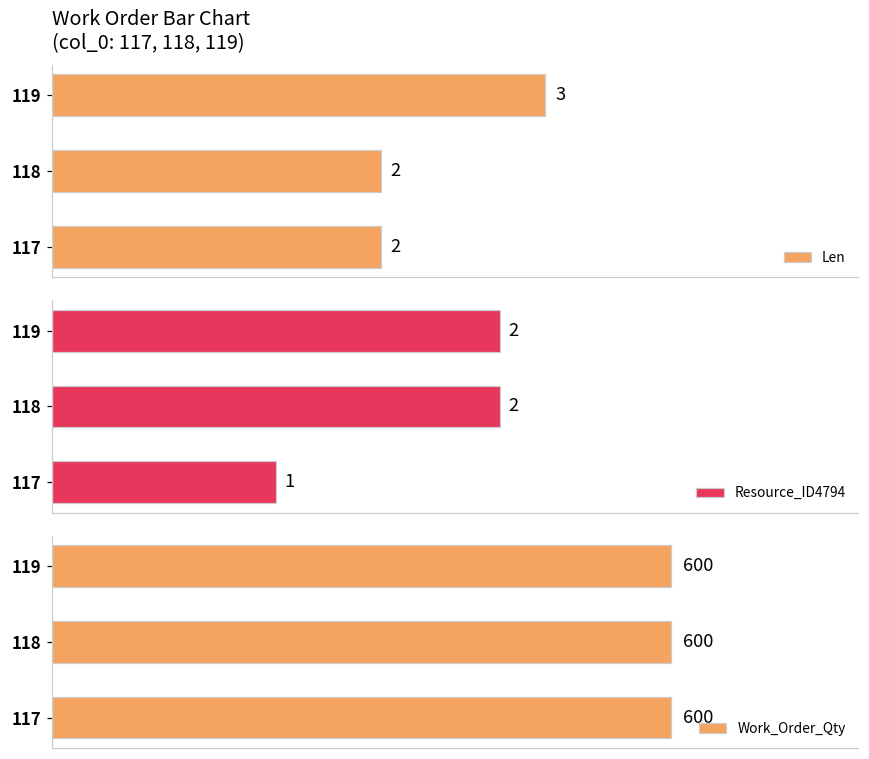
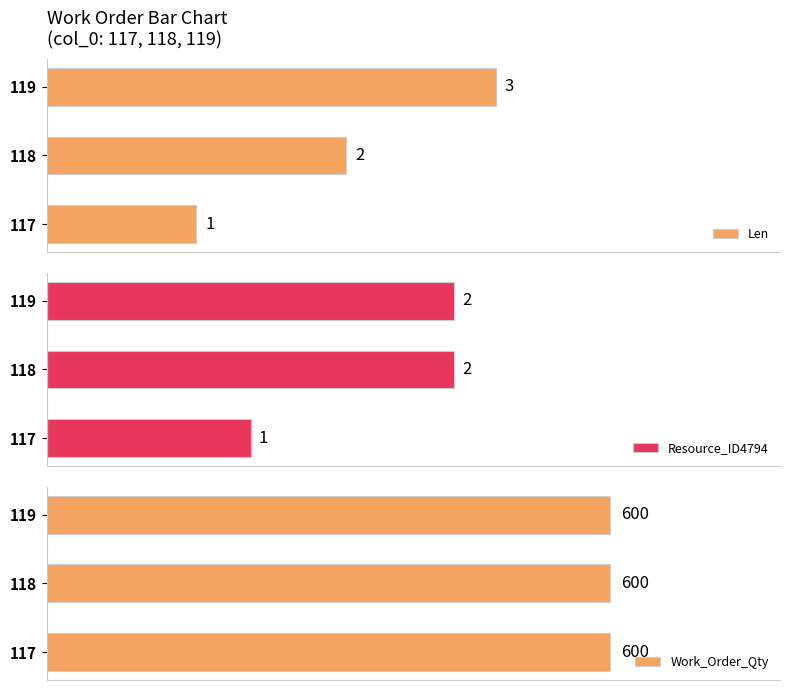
Work Order Bar Chart (col_0: 117, 118, 119), 117: 2 -> 1
